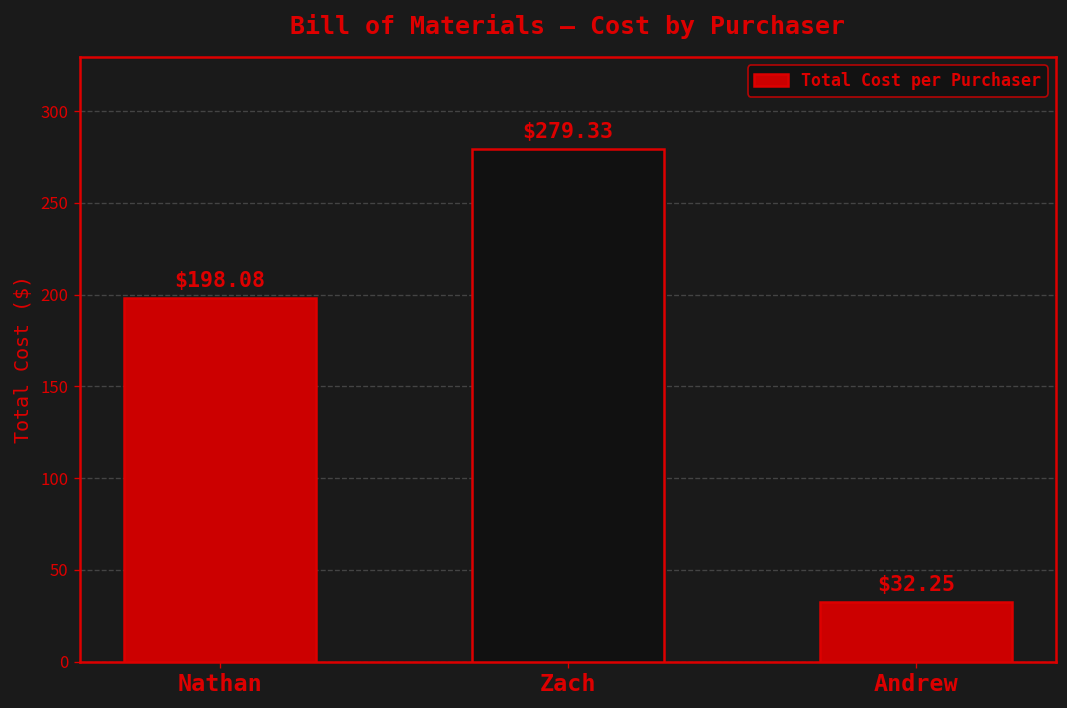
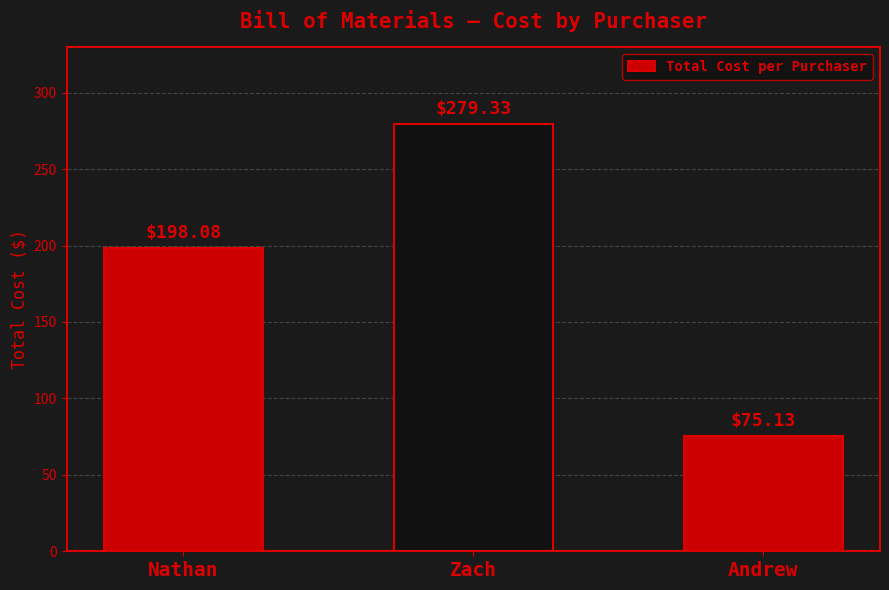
Andrew: $32.25 -> $75.13
